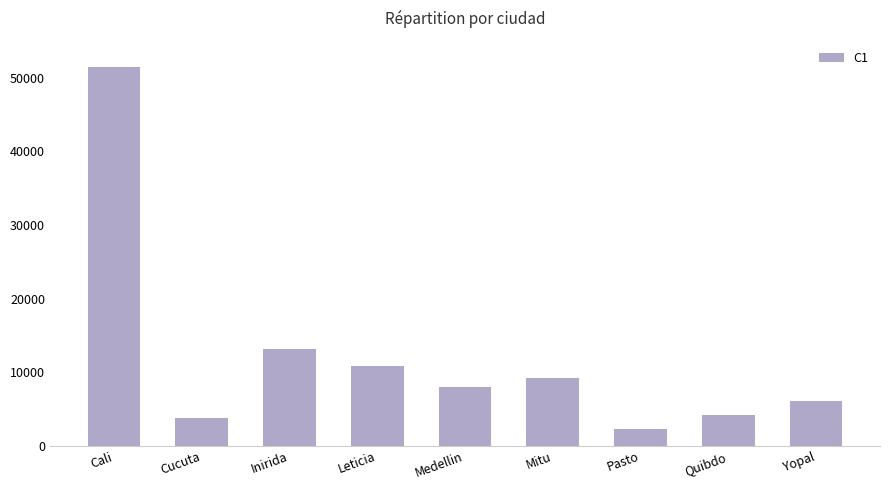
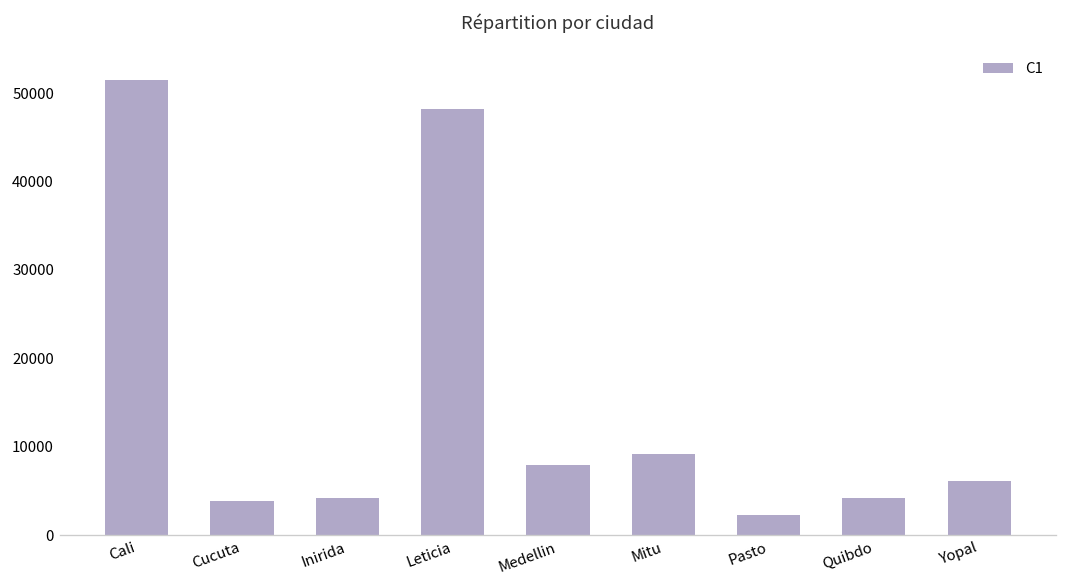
Inirida: 13000 -> 4000
Leticia: 11000 -> 48000
